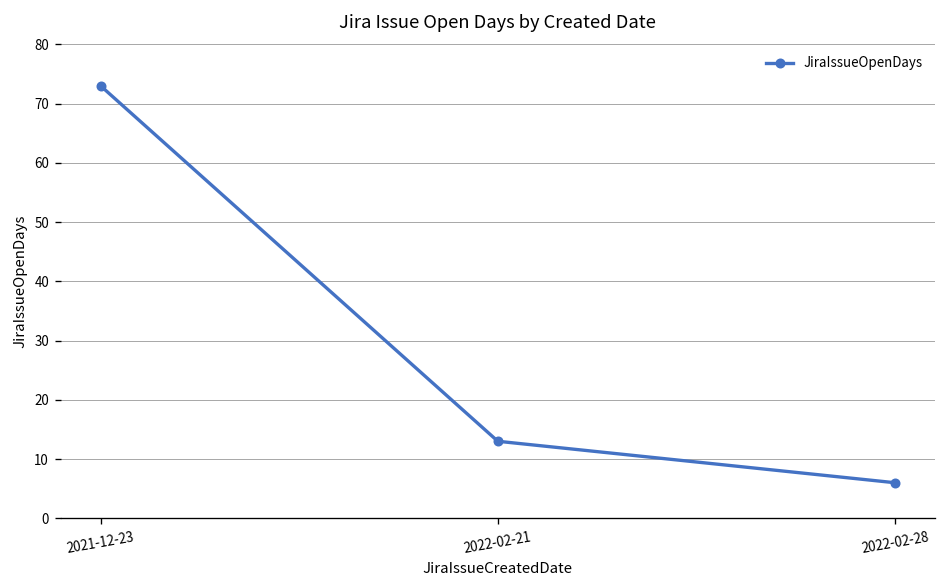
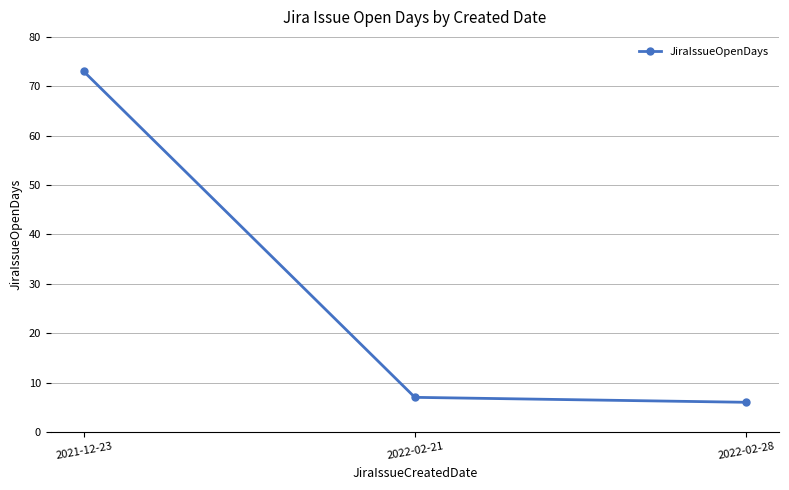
2022-02-21: 13 -> 7
